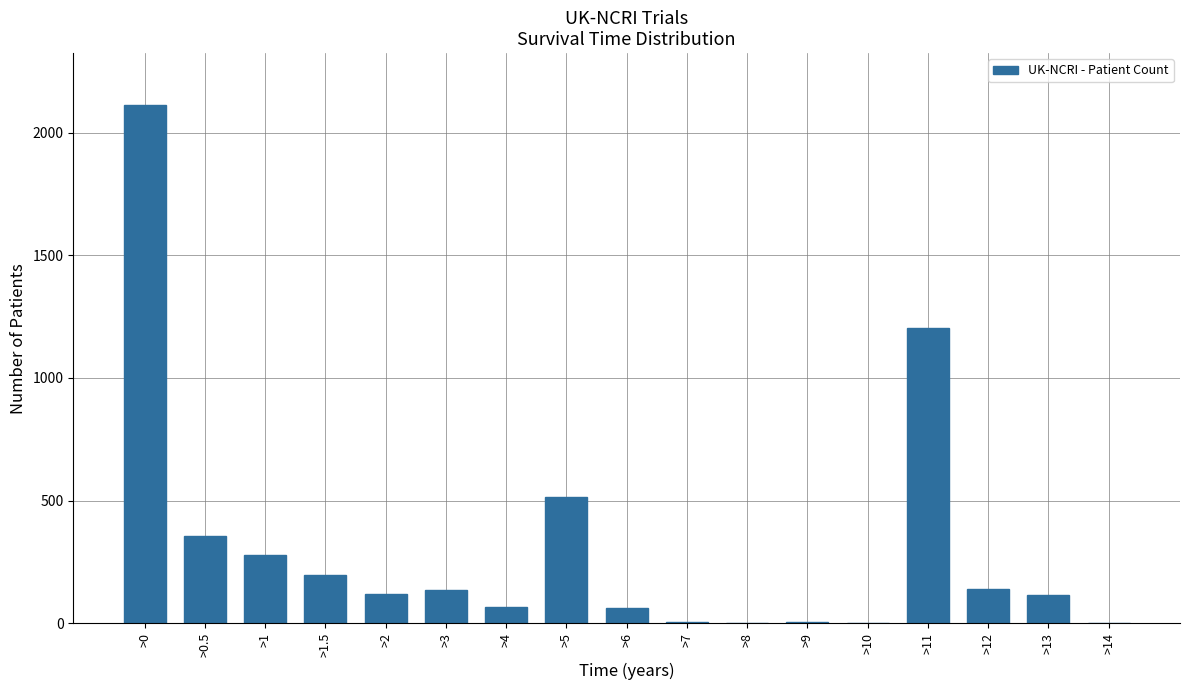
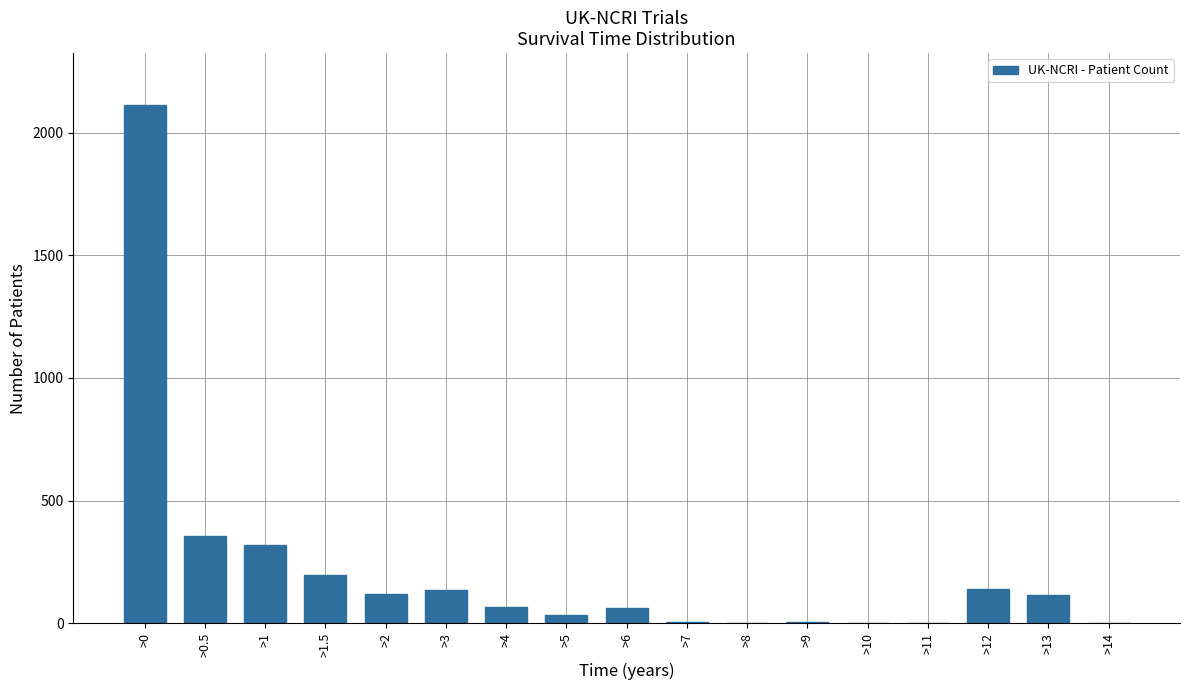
>1: 280 -> 320
>5: 520 -> 30
>11: 1200 -> 0
